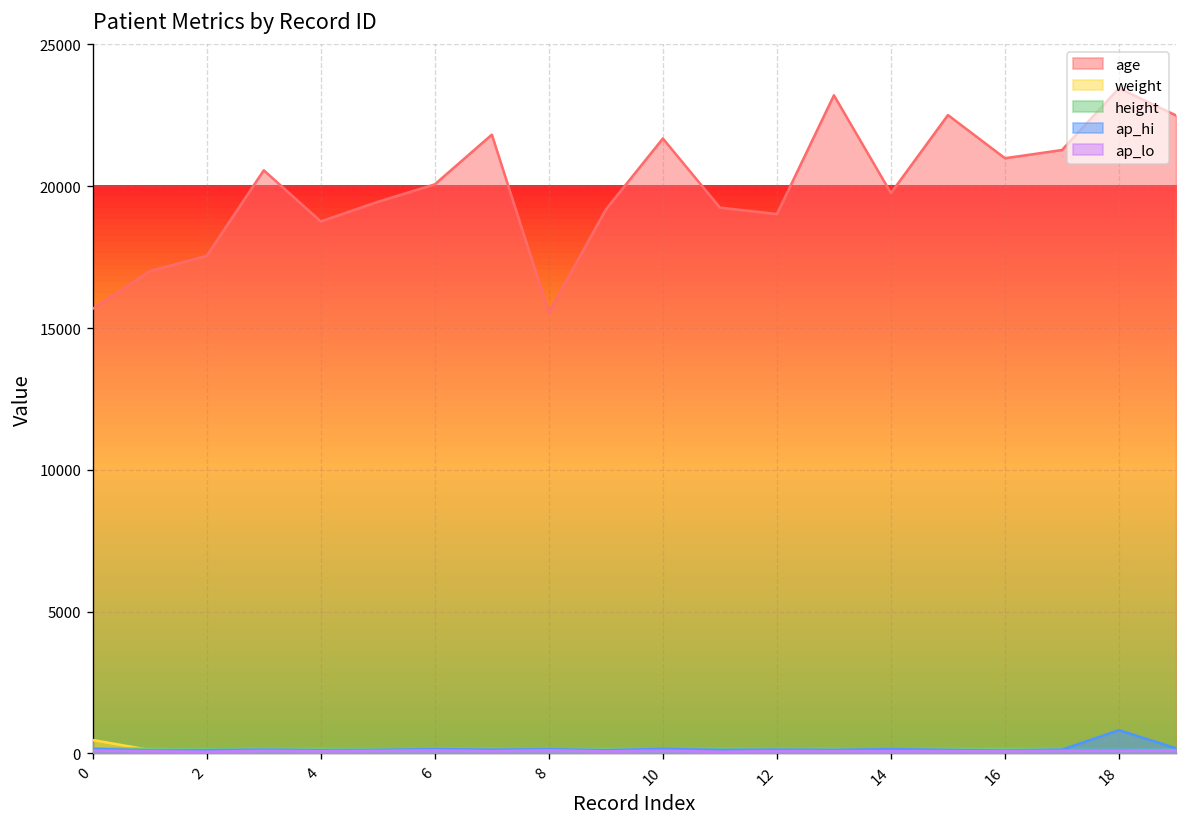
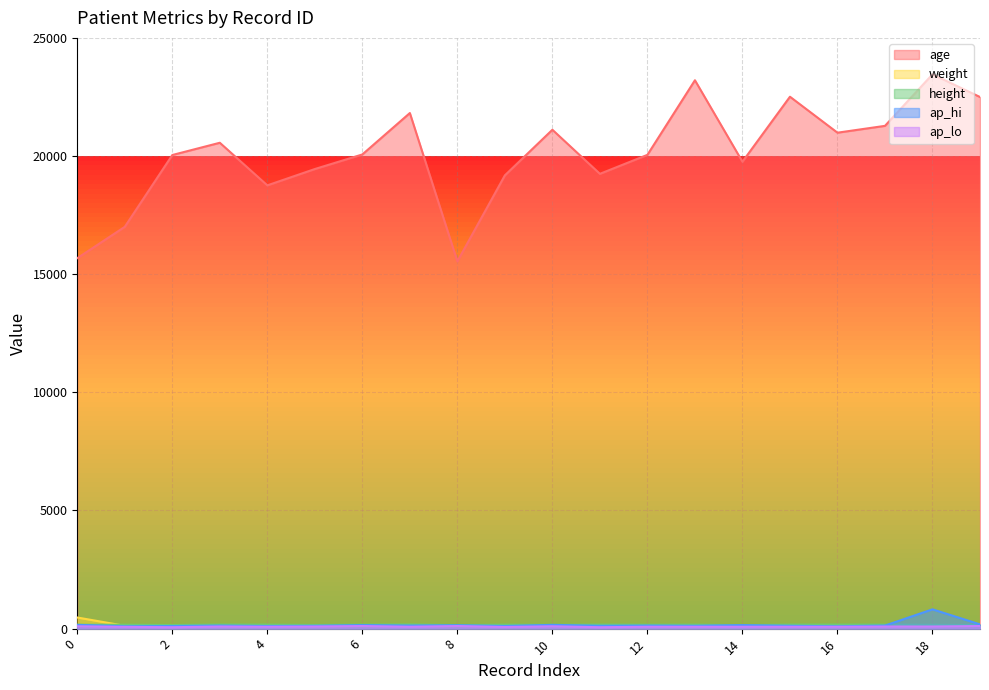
age, 2: 17500 -> 20000
age, 10: 21700 -> 21100
age, 12: 19000 -> 20100
